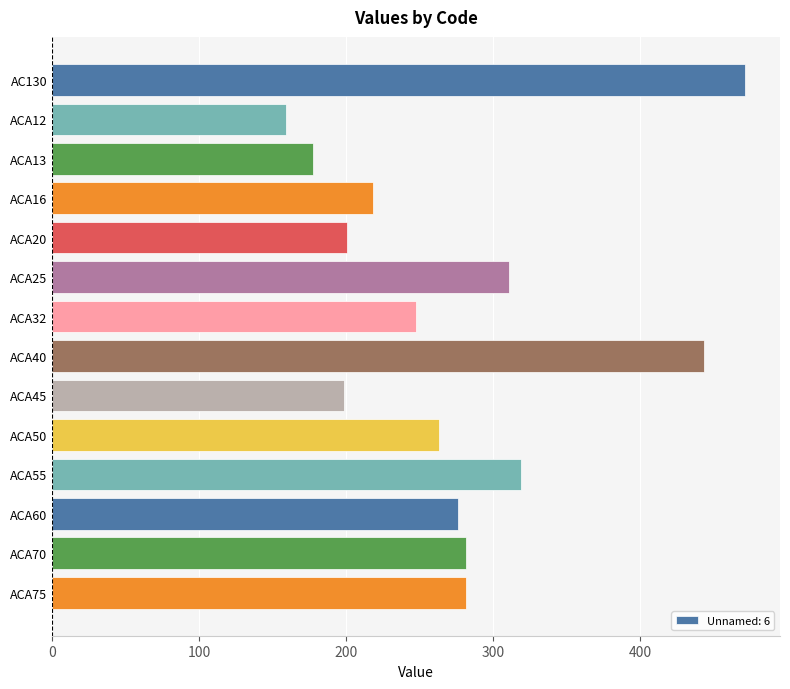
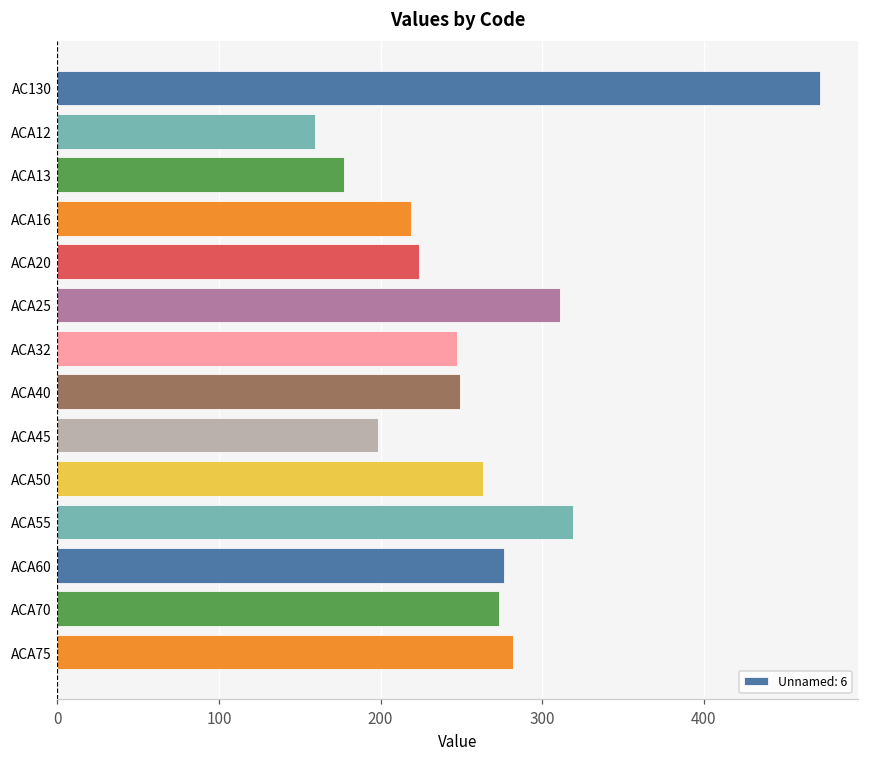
ACA20: 201 -> 224
ACA40: 443 -> 249
ACA70: 282 -> 273
